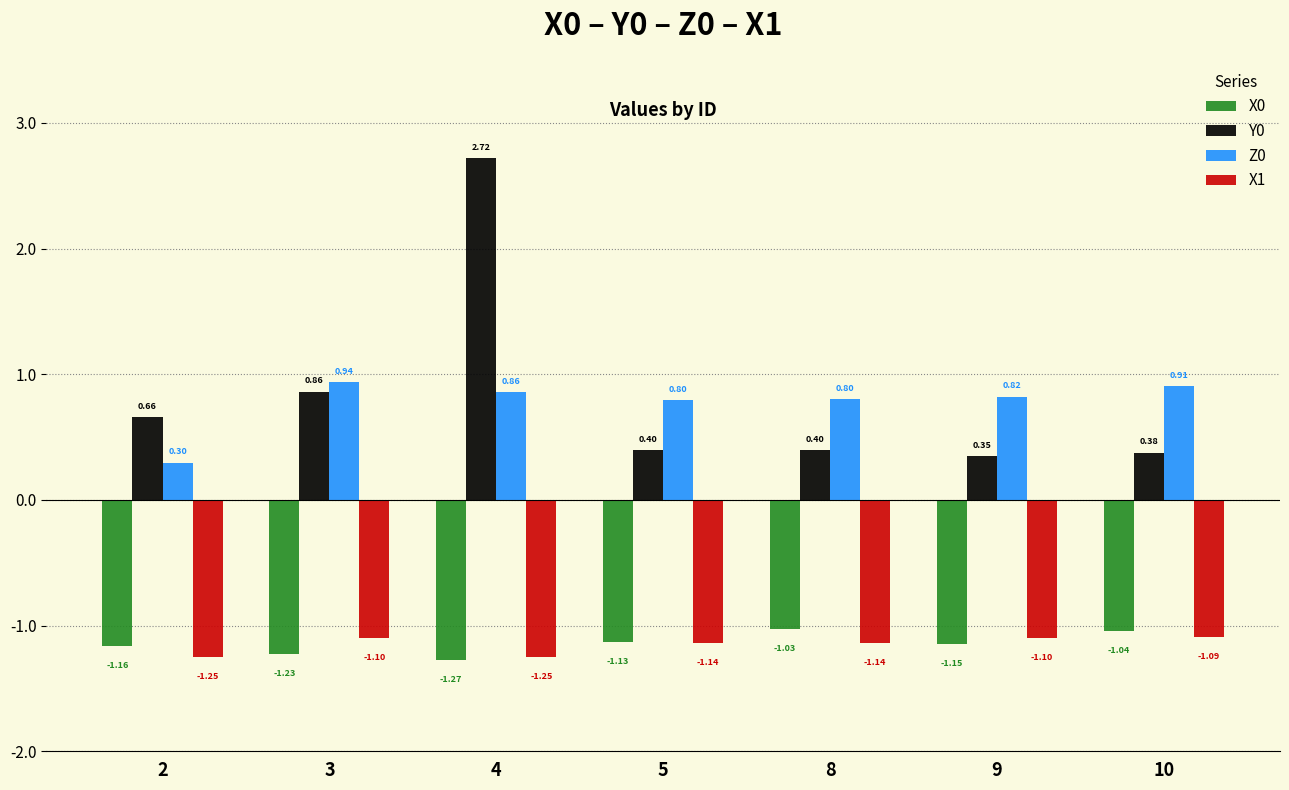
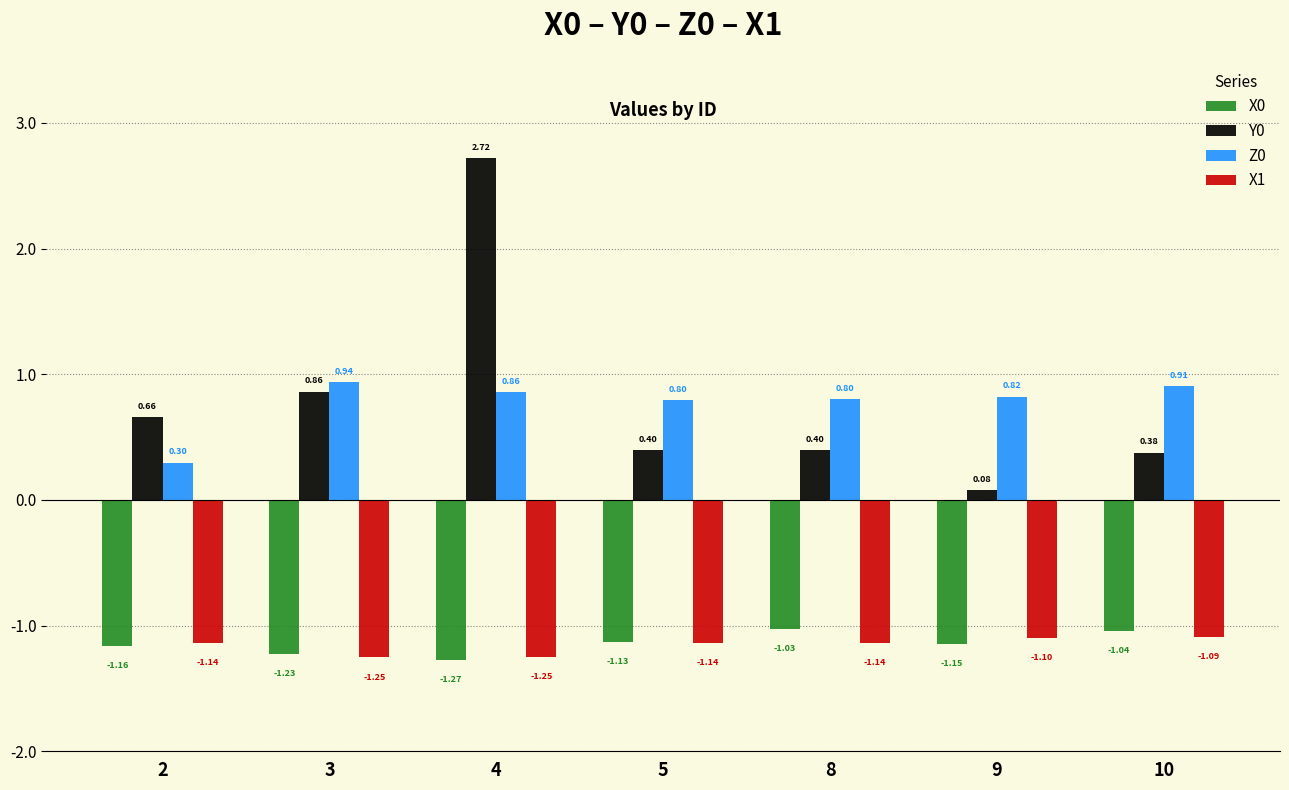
X1, 2: -1.25 -> -1.14
X1, 3: -1.10 -> -1.25
Y0, 9: 0.35 -> 0.08
